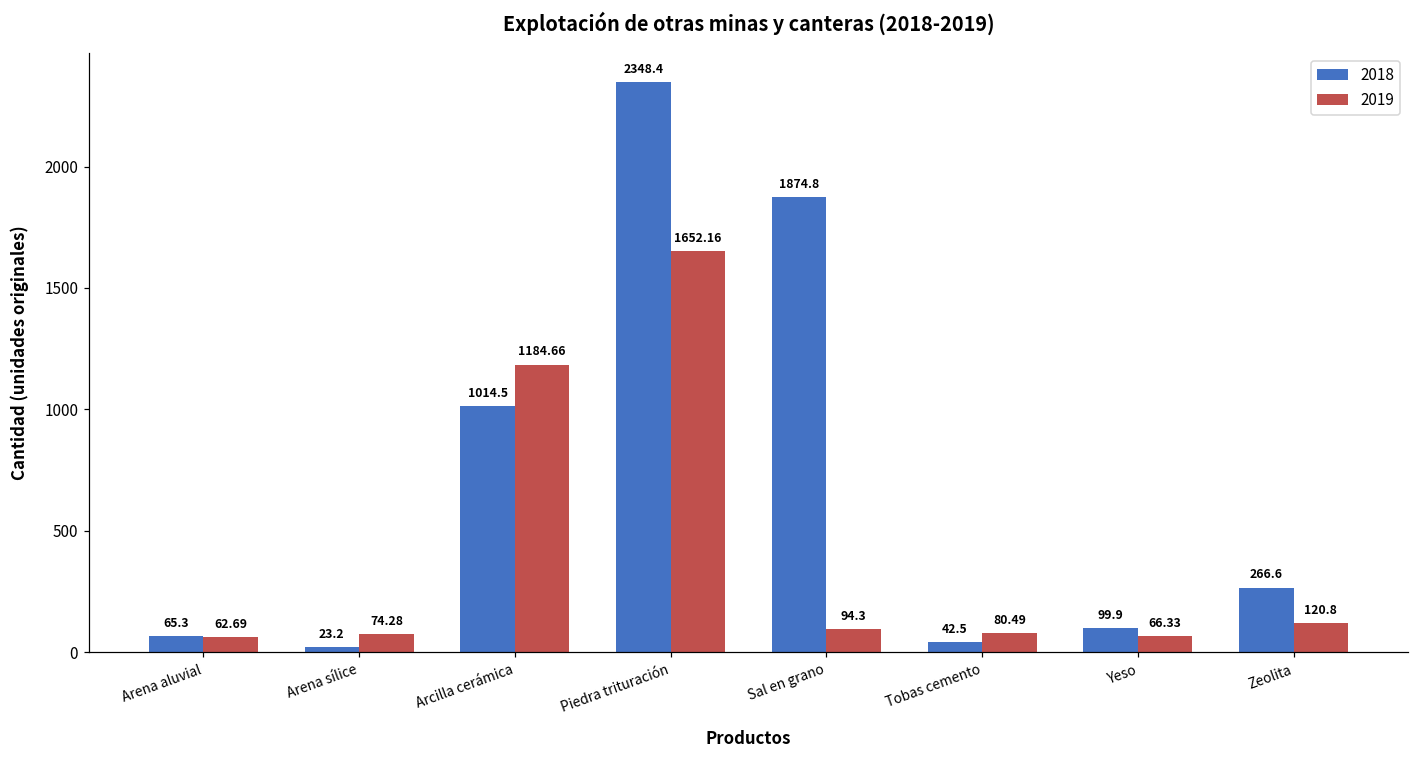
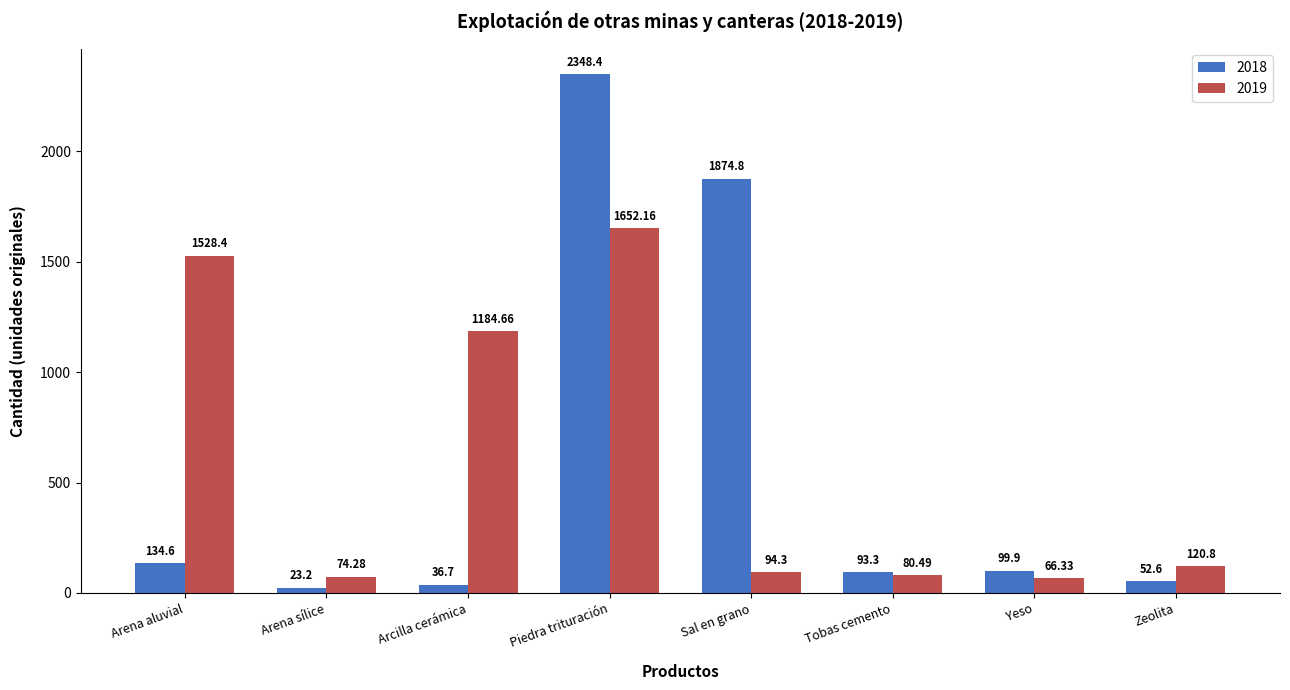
2018, Arena aluvial: 65.3 -> 134.6
2019, Arena aluvial: 62.69 -> 1528.4
2018, Arcilla cerámica: 1014.5 -> 36.7
2018, Tobas cemento: 42.5 -> 93.3
2018, Zeolita: 266.6 -> 52.6
